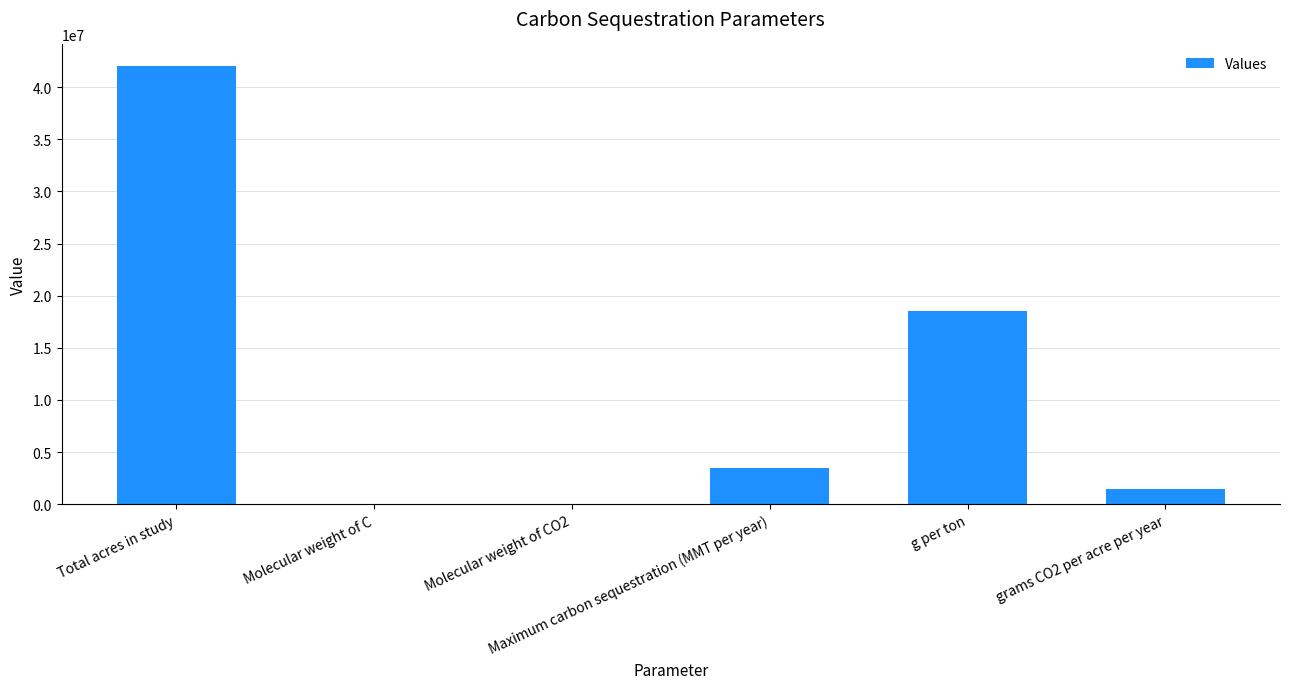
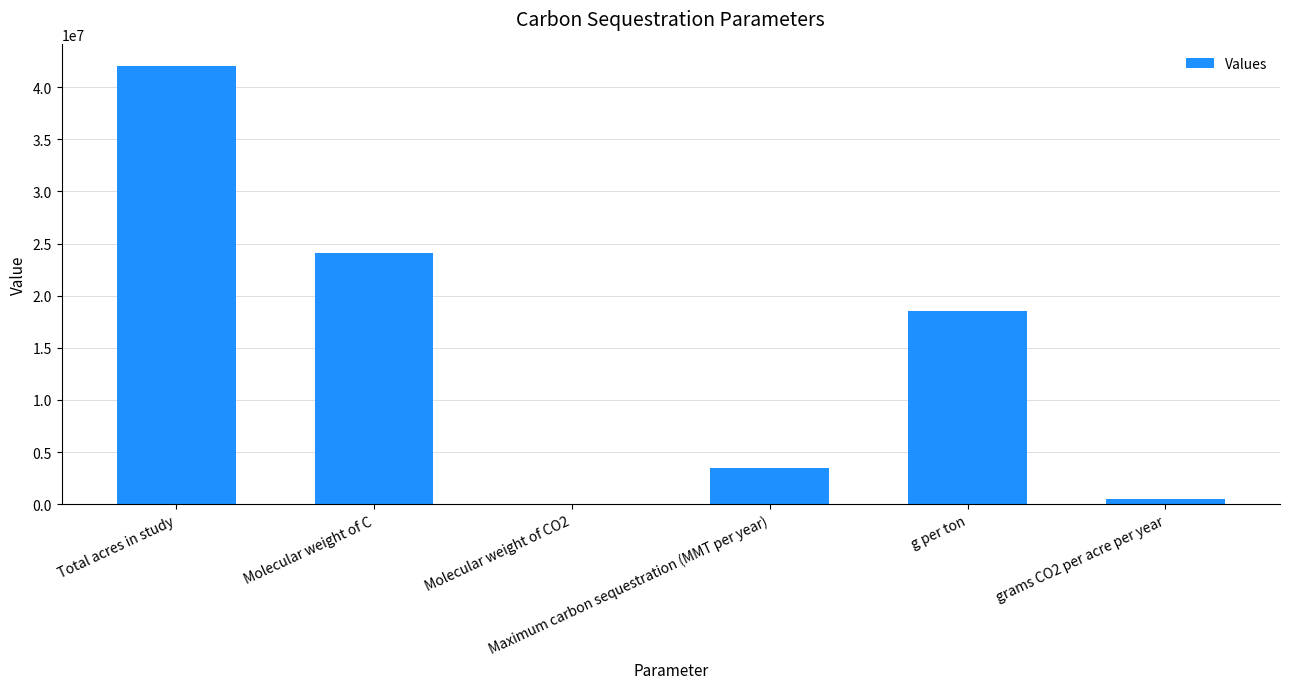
Molecular weight of C: 0 -> 24100000
grams CO2 per acre per year: 1500000 -> 500000
